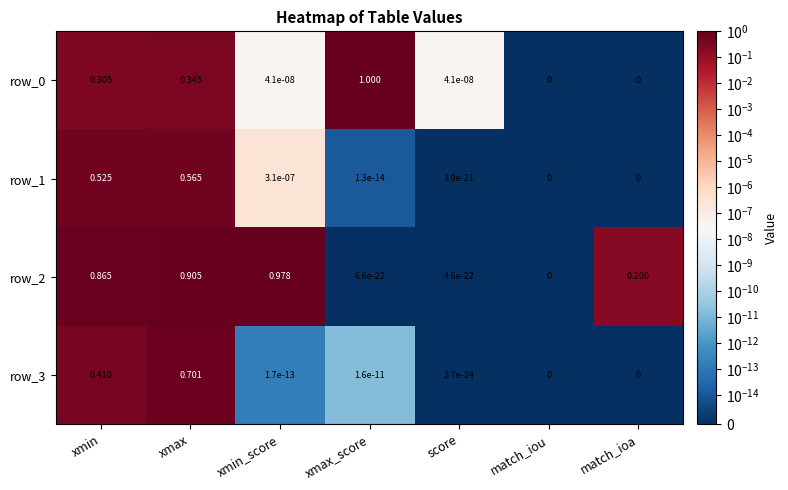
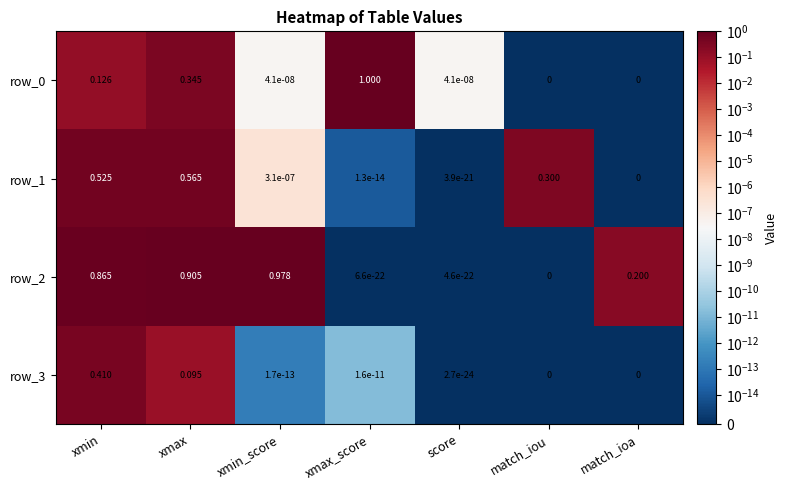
row_0, xmin: 0.305 -> 0.126
row_1, match_iou: 0 -> 0.300
row_3, xmax: 0.701 -> 0.095
